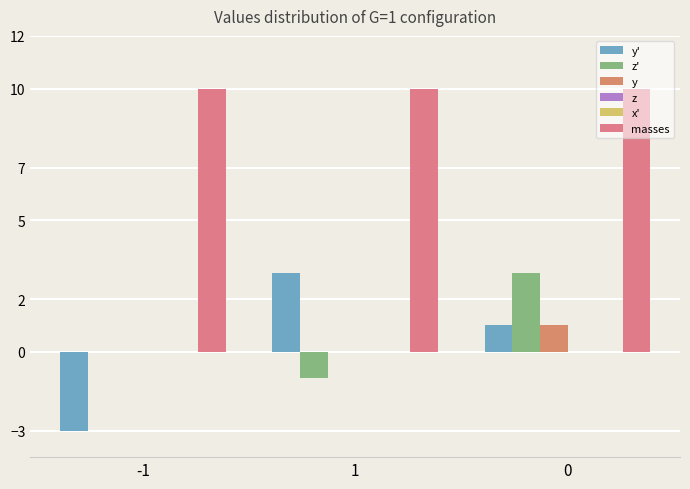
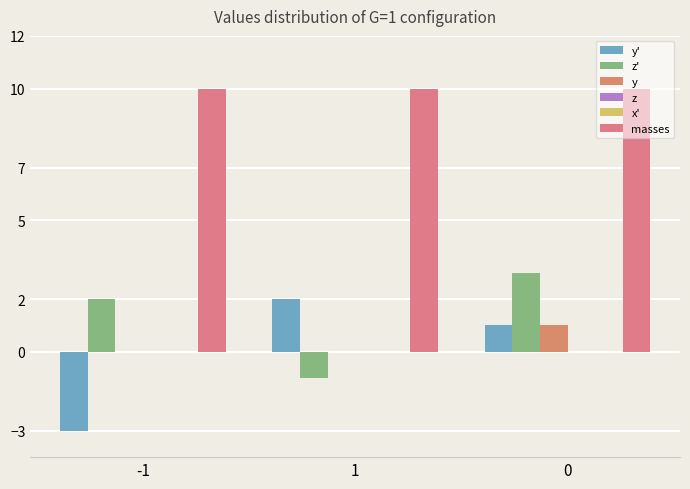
z', -1: 0 -> 2
y', 1: 3 -> 2
